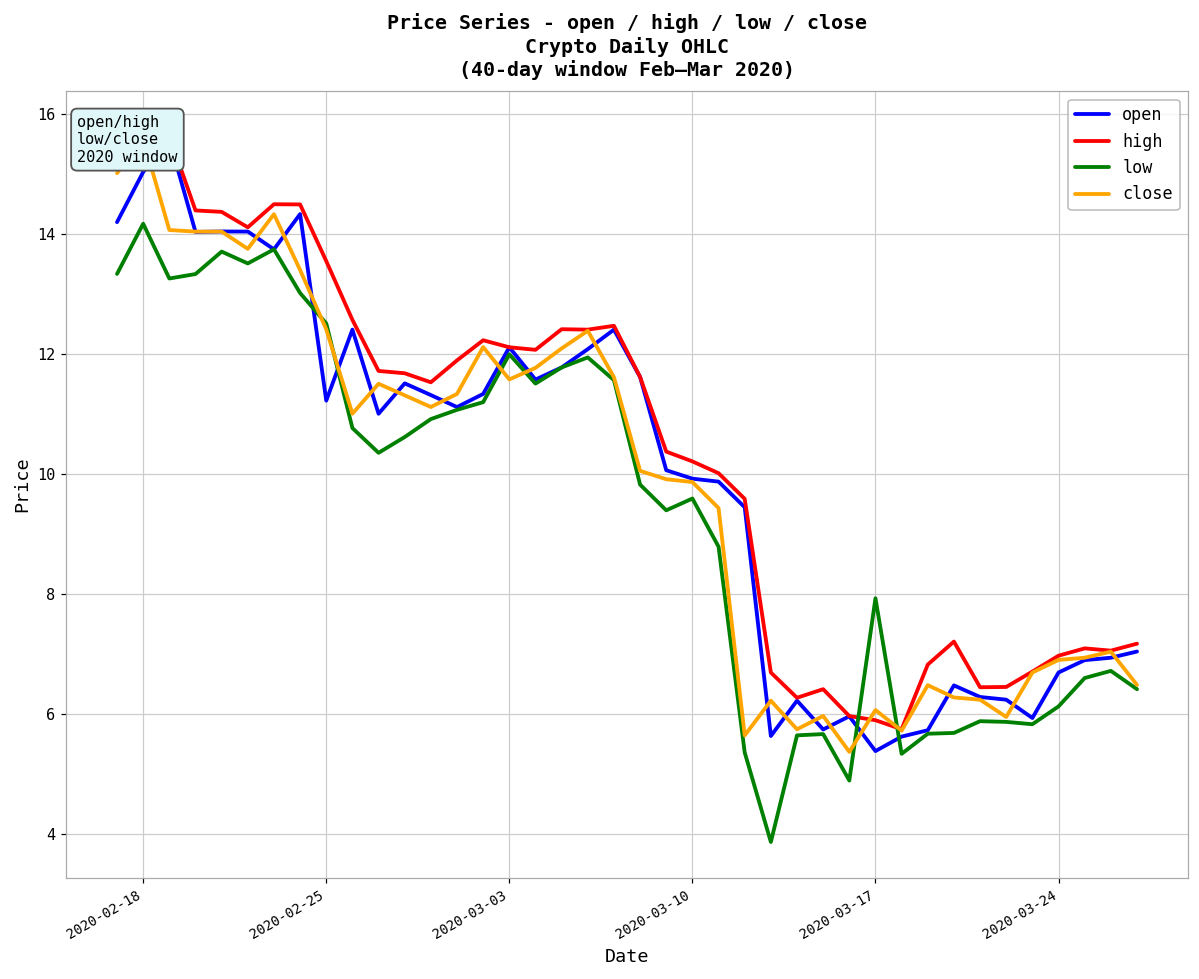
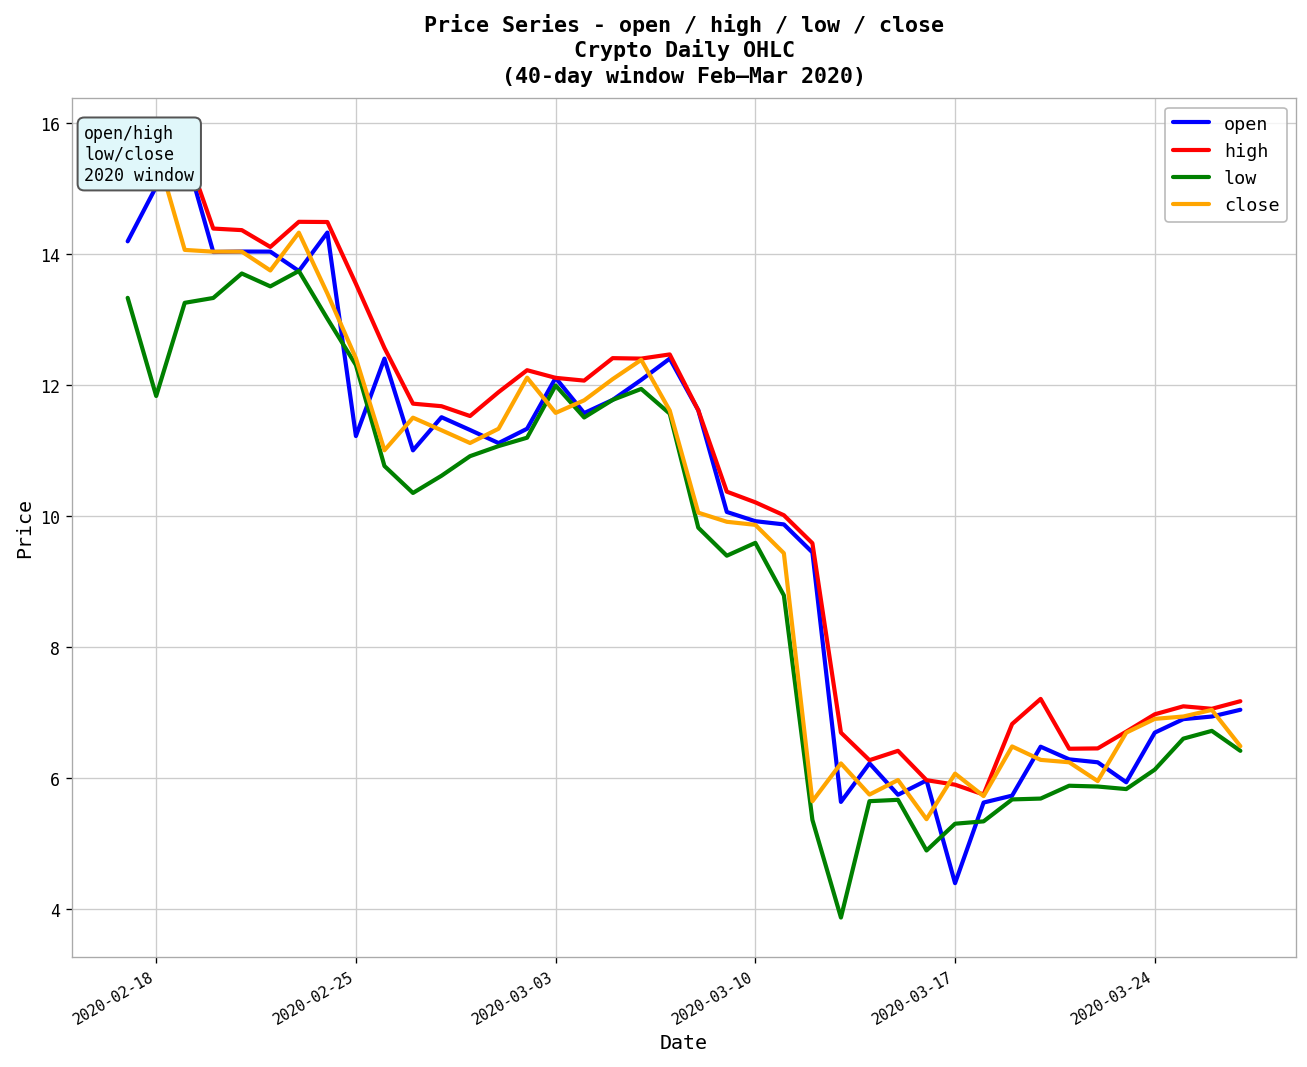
low, 2020-02-18: 14.2 -> 11.8
low, 2020-02-25: 12.5 -> 12.3
open, 2020-03-17: 5.4 -> 4.4
low, 2020-03-17: 7.9 -> 5.3
